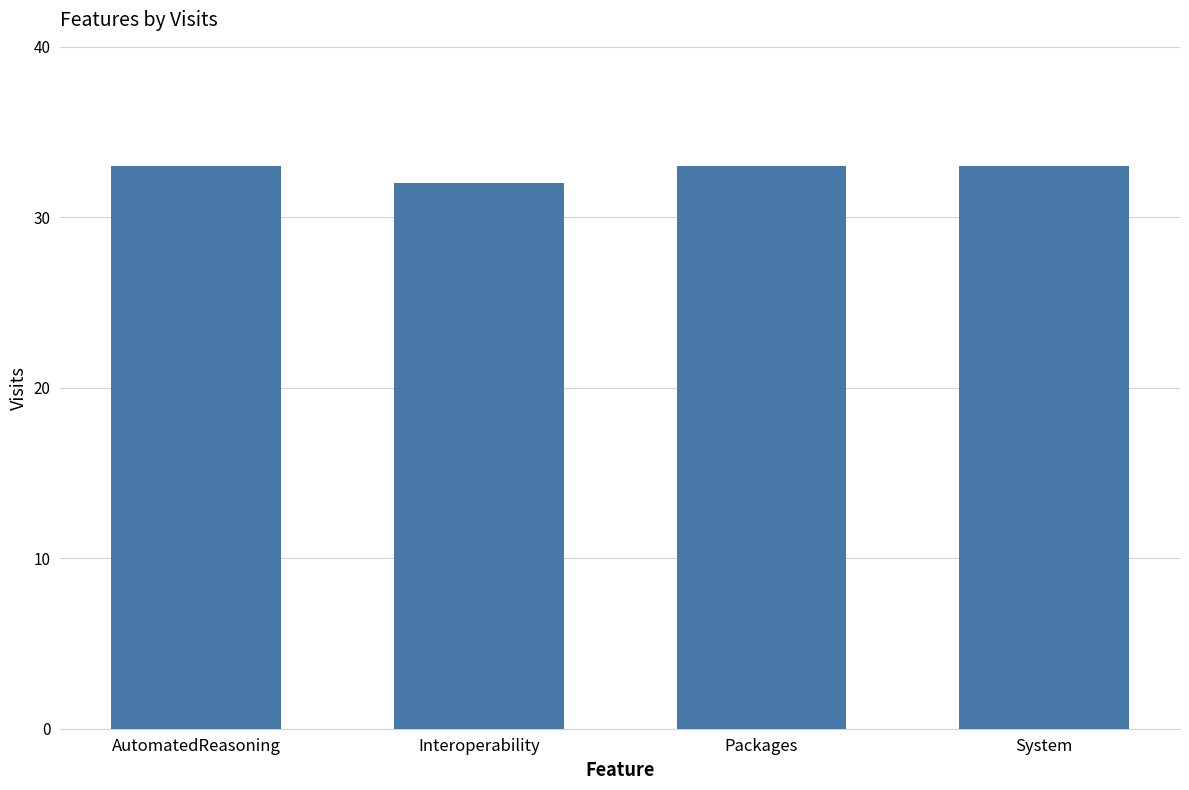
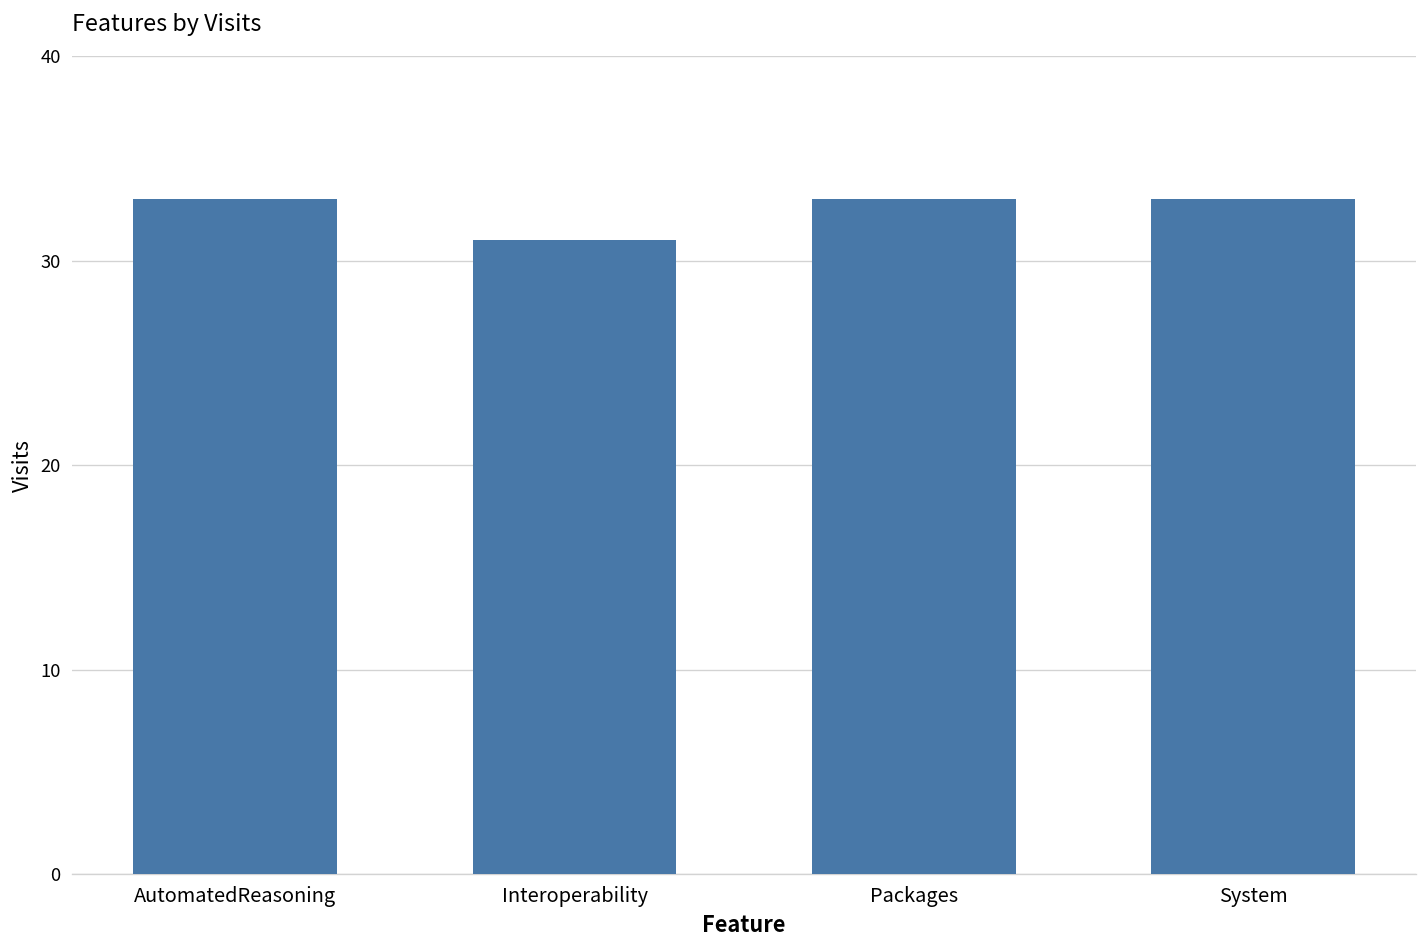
Interoperability: 32 -> 31
